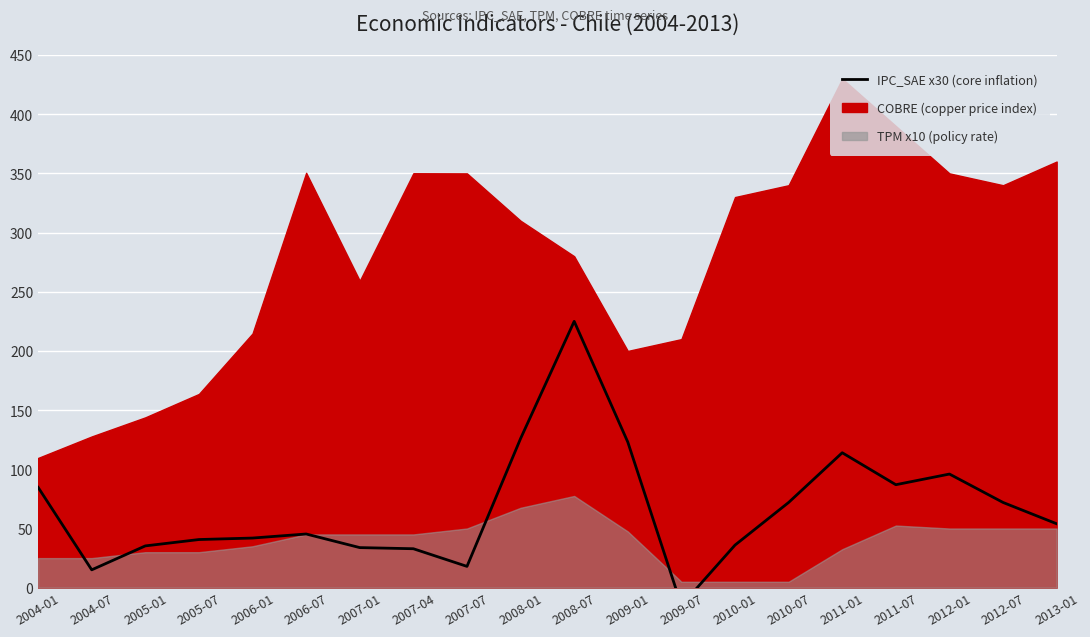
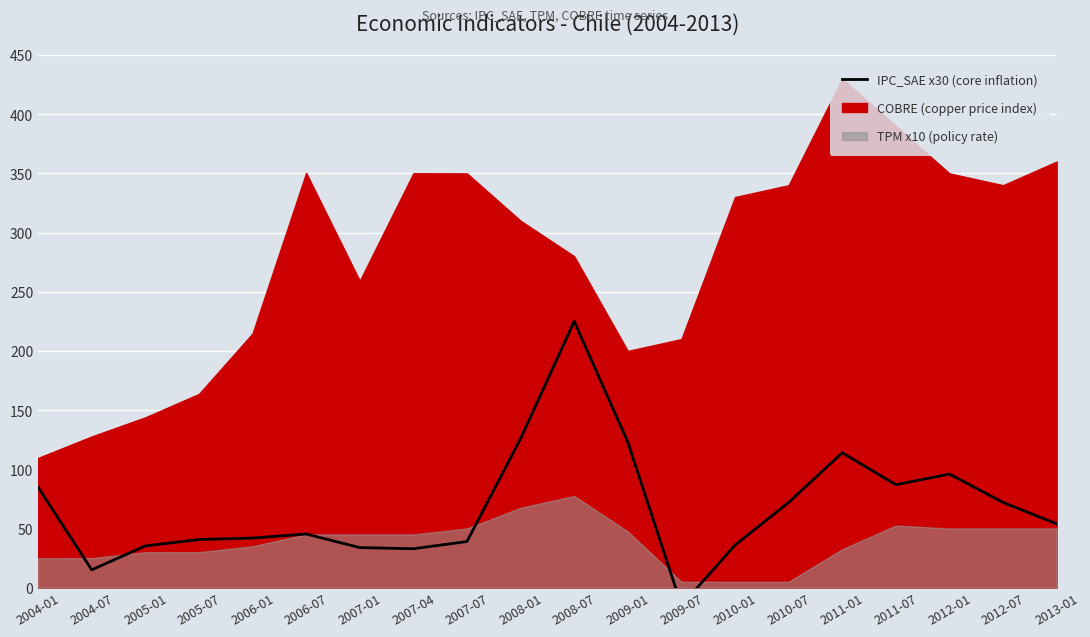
IPC_SAE x30 (core inflation), 2007-07: 18 -> 39
